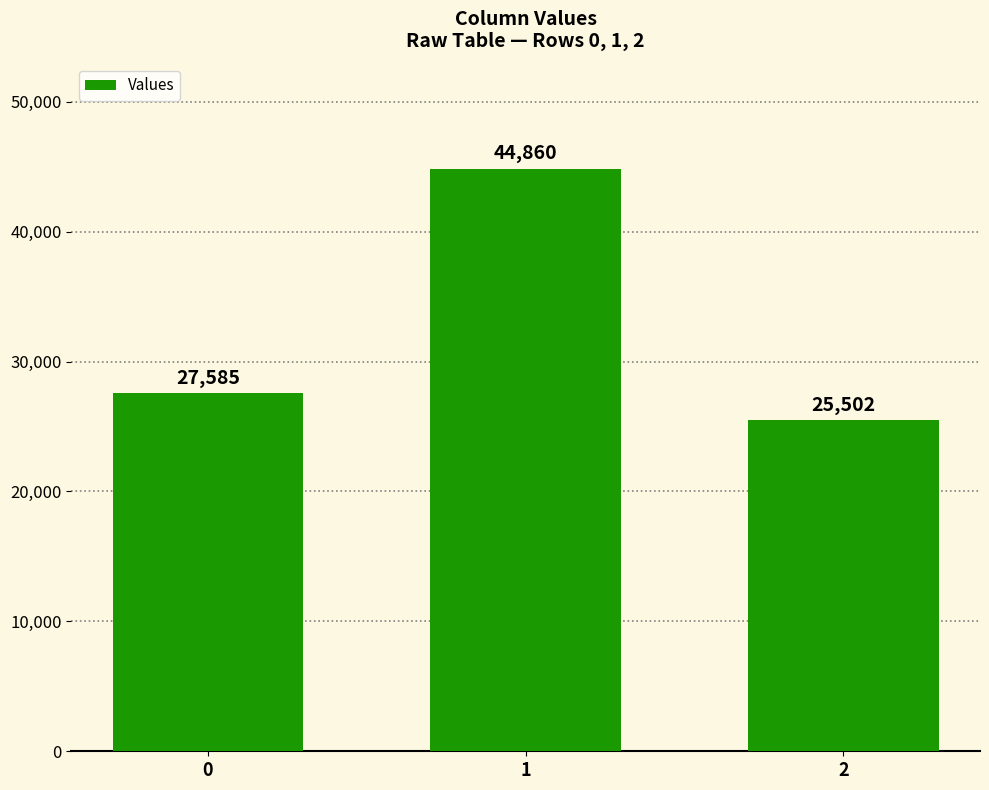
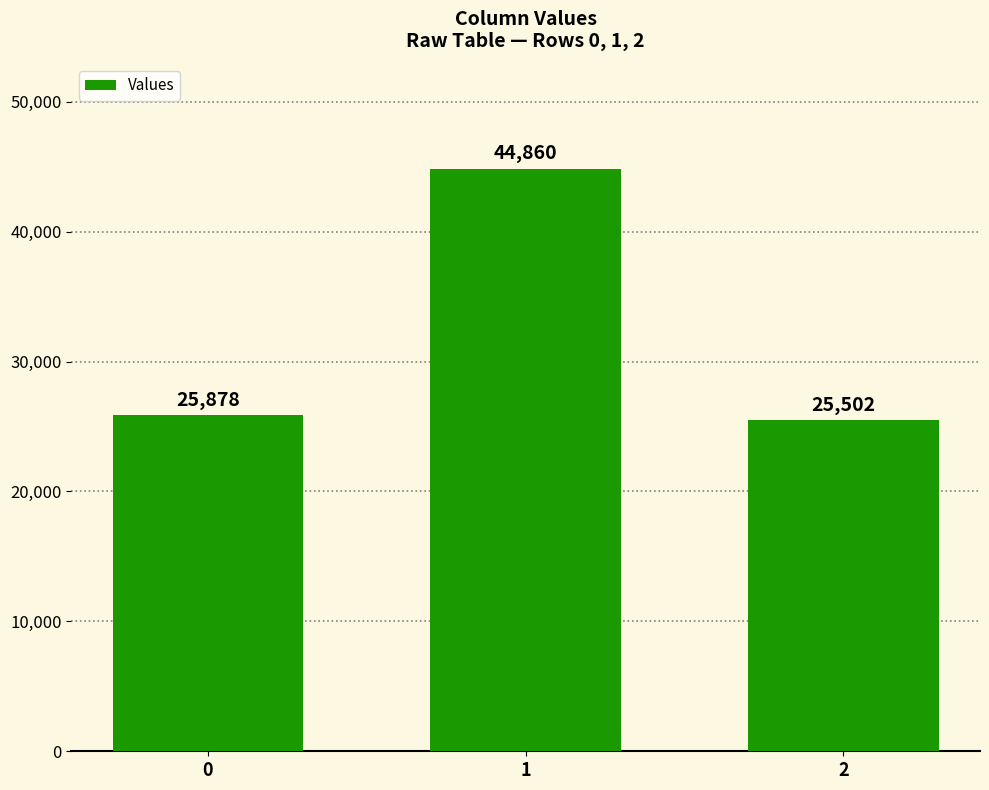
0: 27,585 -> 25,878
